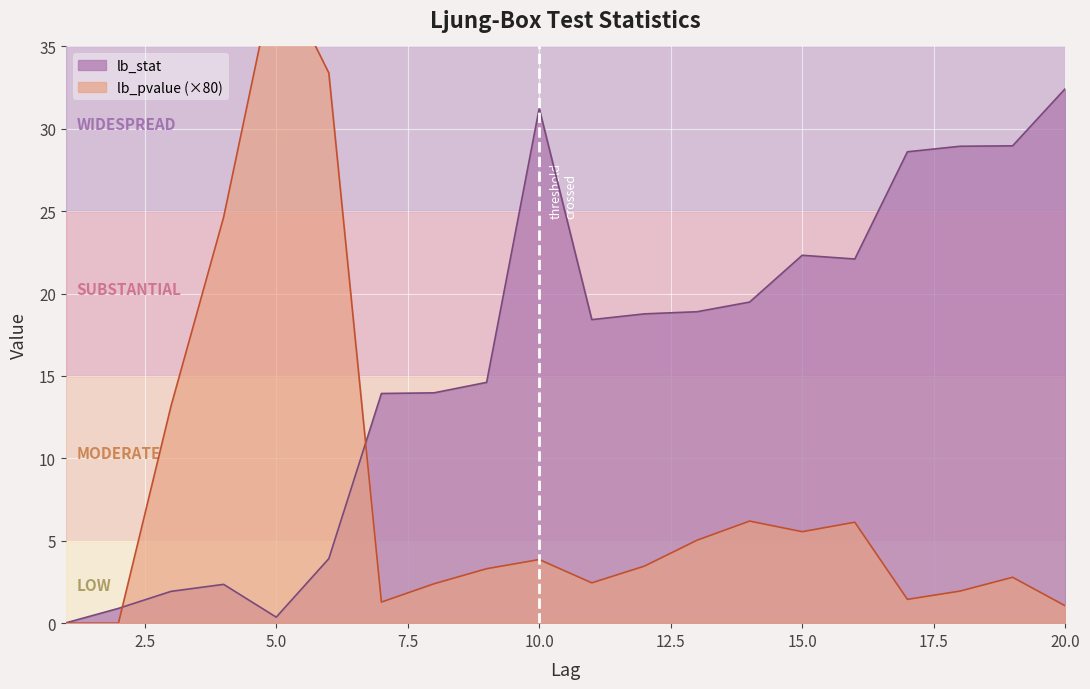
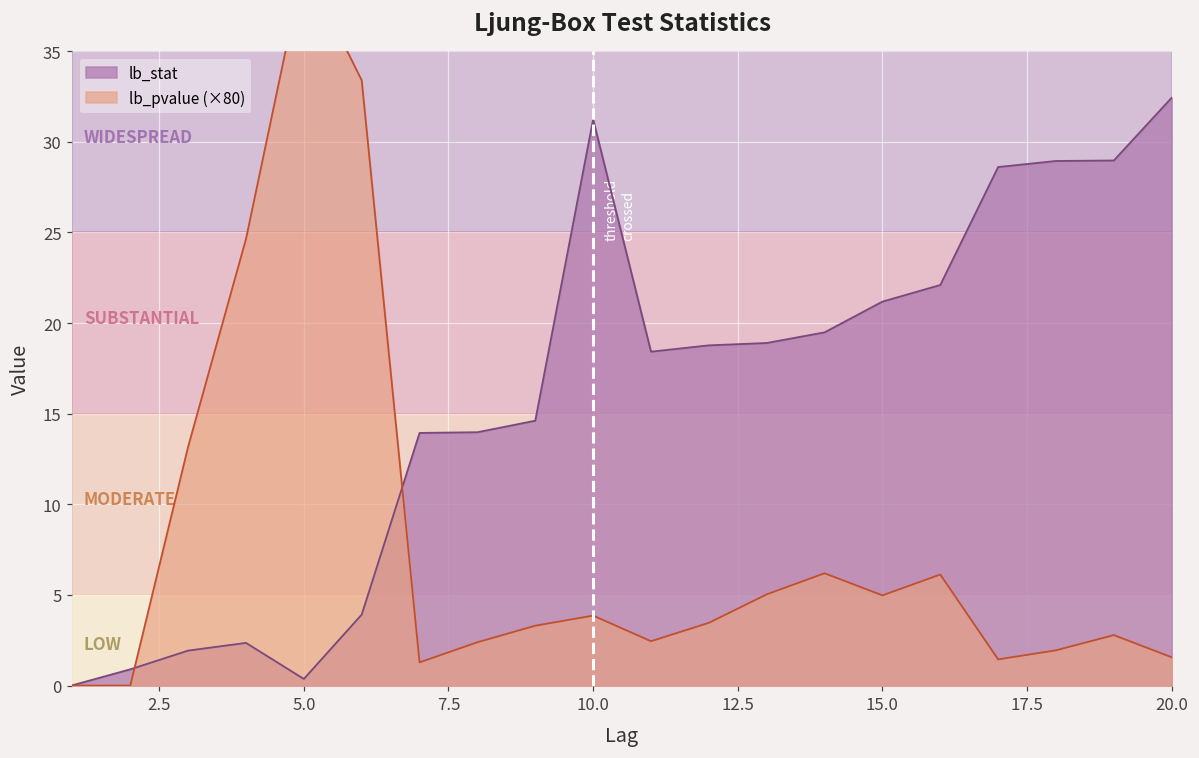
lb_stat, 15.0: 22.3 -> 21.2
lb_pvalue (×80), 15.0: 5.6 -> 5.0
lb_pvalue (×80), 20.0: 1.1 -> 1.6
